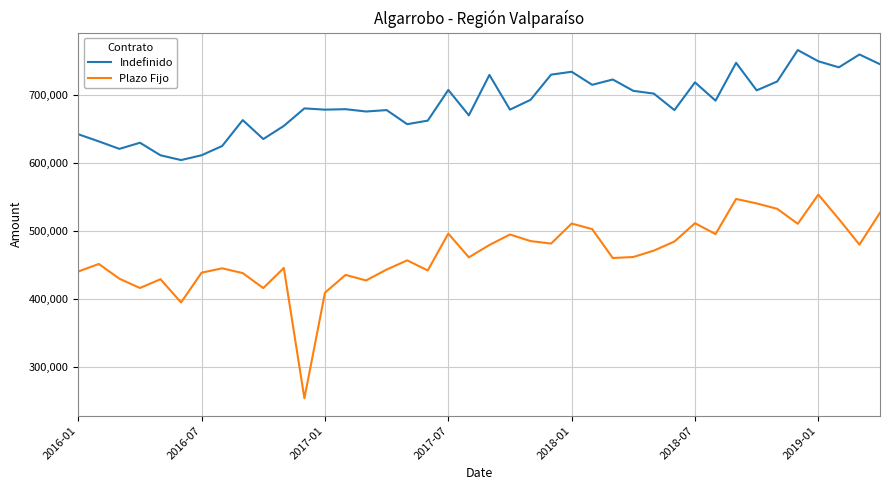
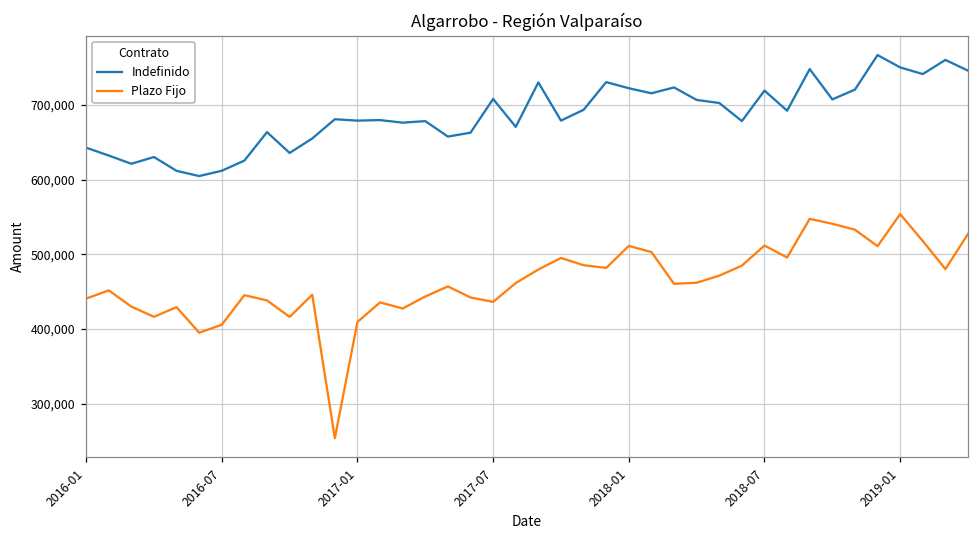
Plazo Fijo, 2016-07: 440,000 -> 410,000
Plazo Fijo, 2017-07: 500,000 -> 440,000
Indefinido, 2018-01: 730,000 -> 720,000
